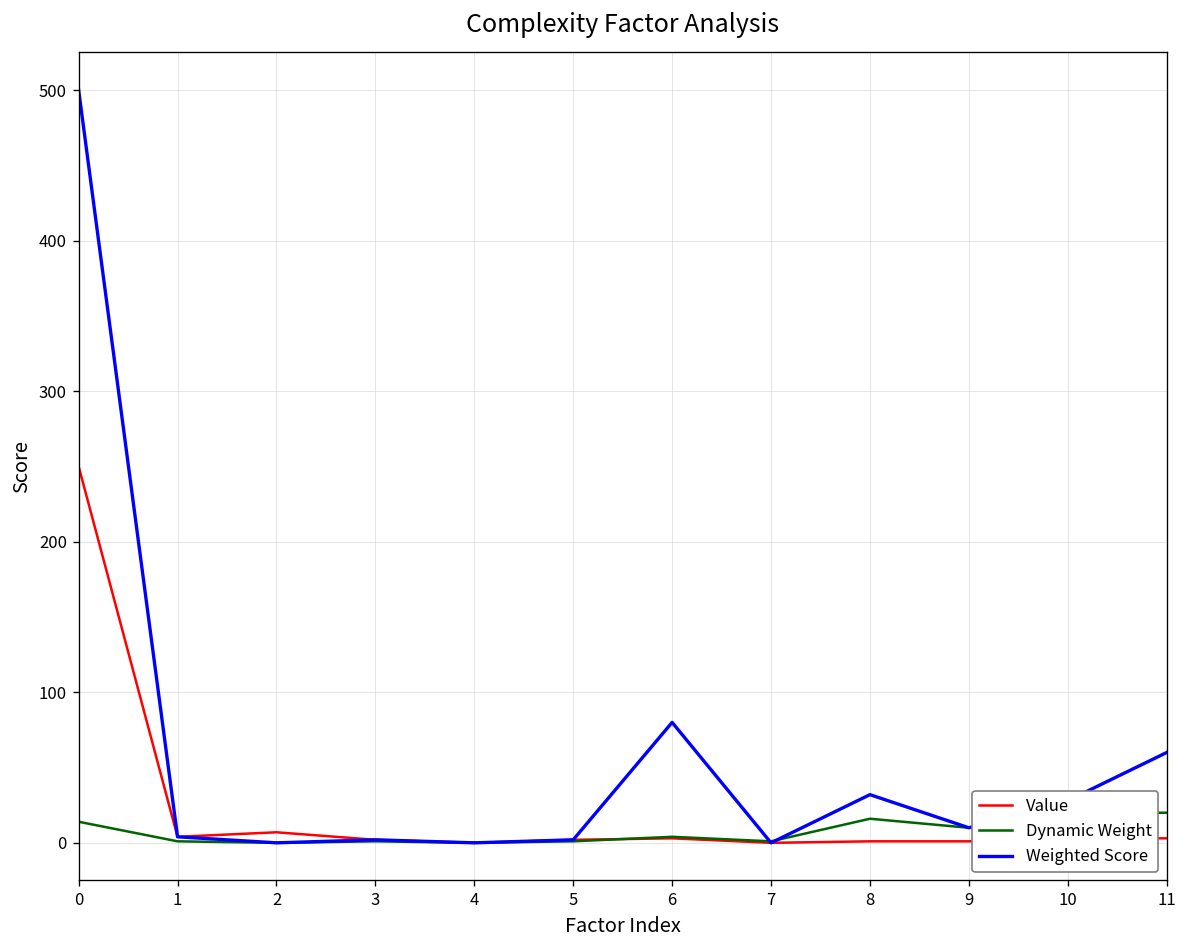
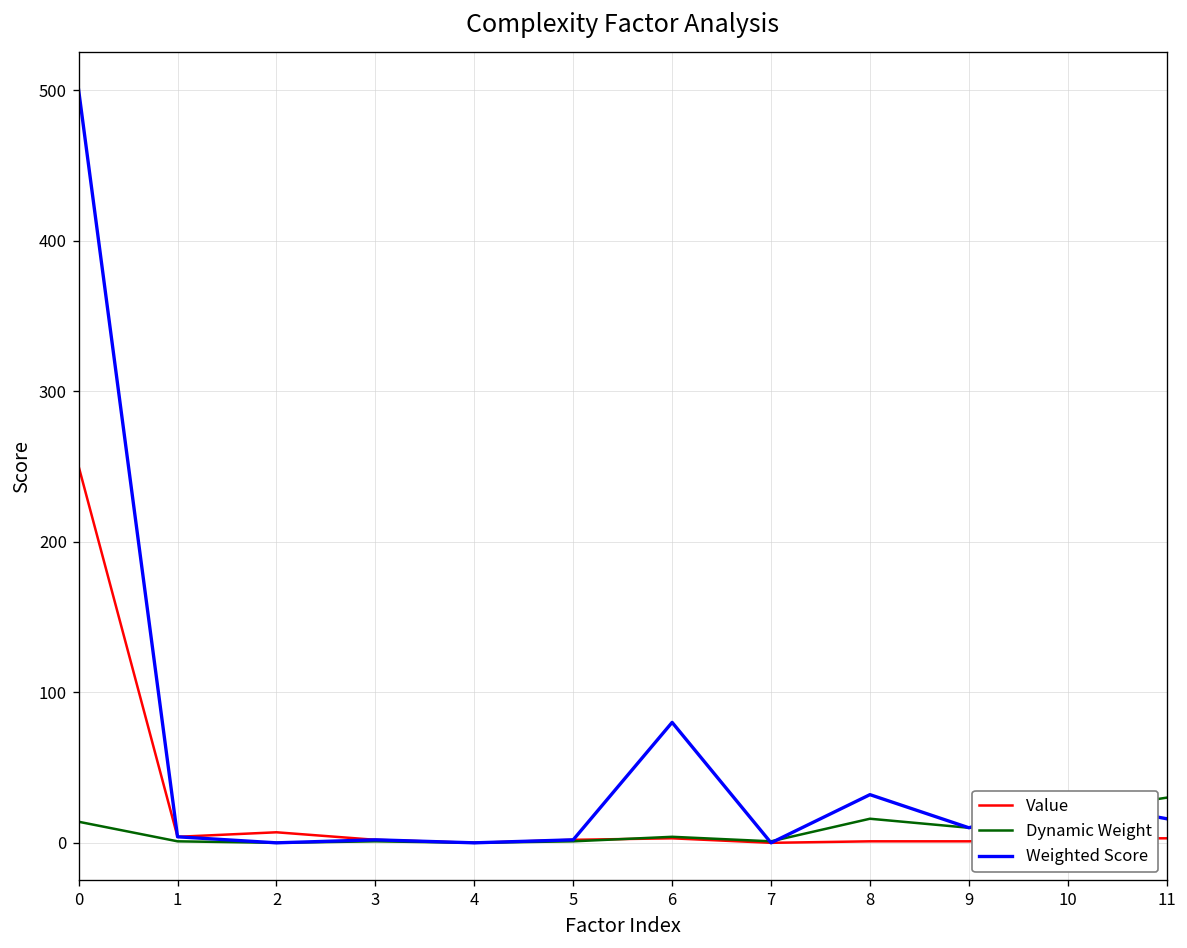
Dynamic Weight, 11: 20 -> 30
Weighted Score, 11: 60 -> 16
